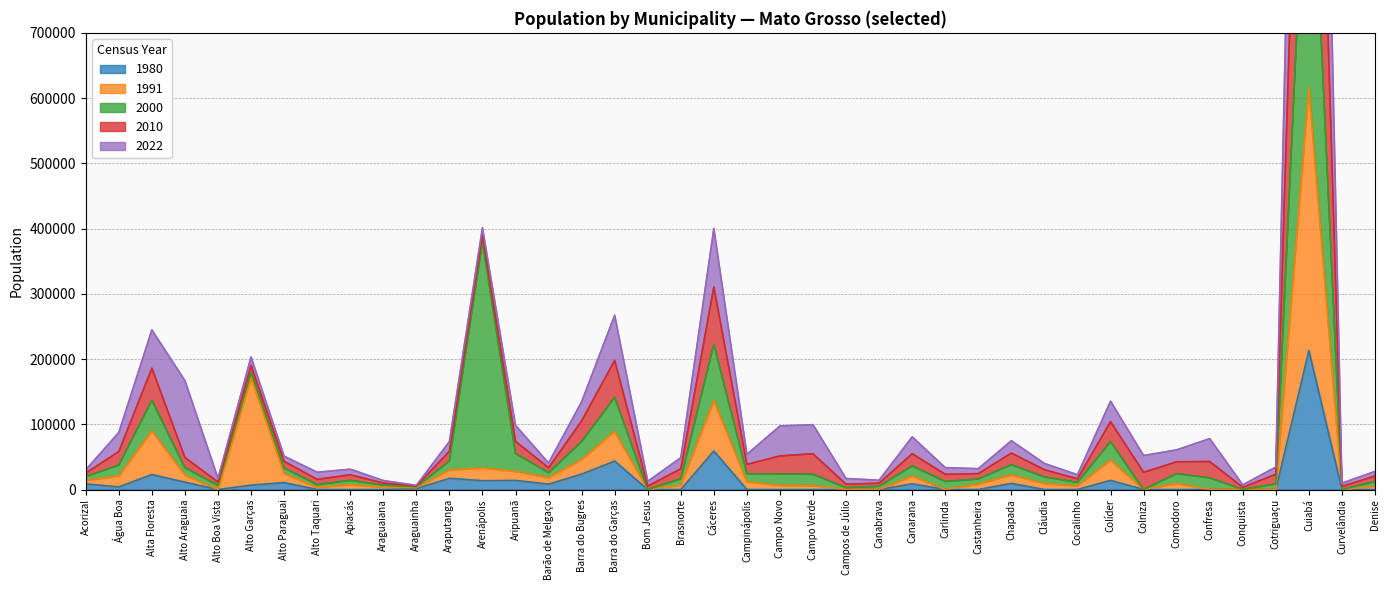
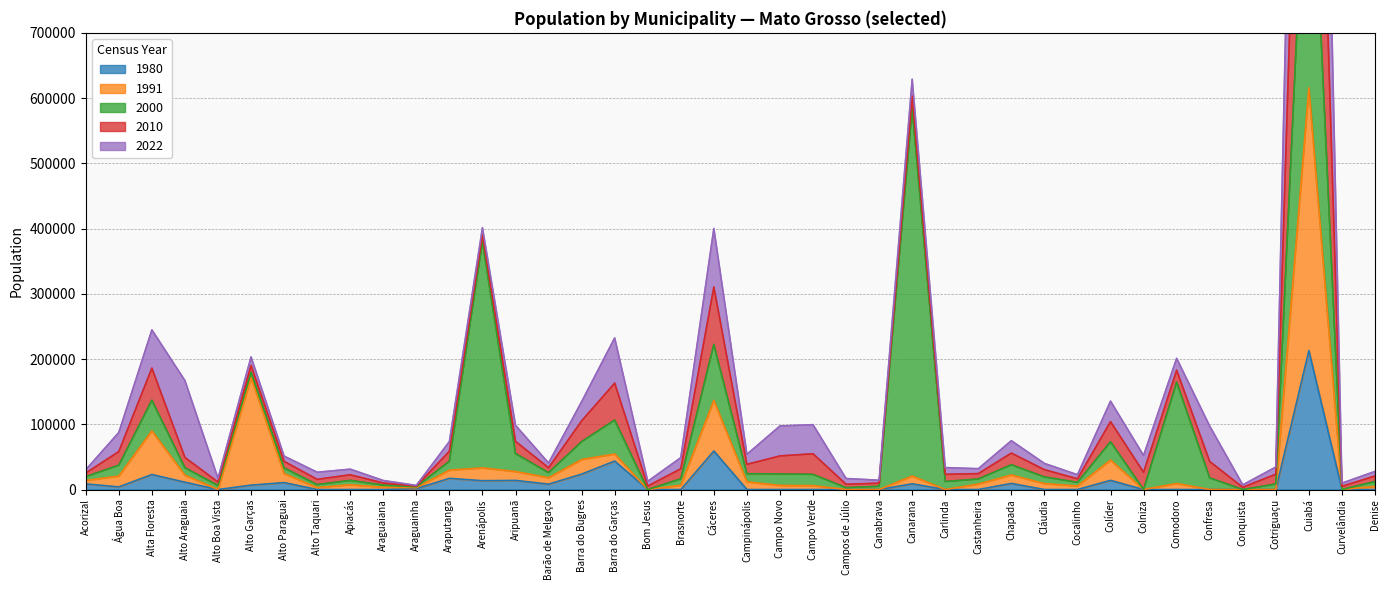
1991, Barra do Garças: 50000 -> 10000
2000, Canarana: 20000 -> 560000
2000, Comodoro: 20000 -> 160000
2022, Confresa: 40000 -> 50000
